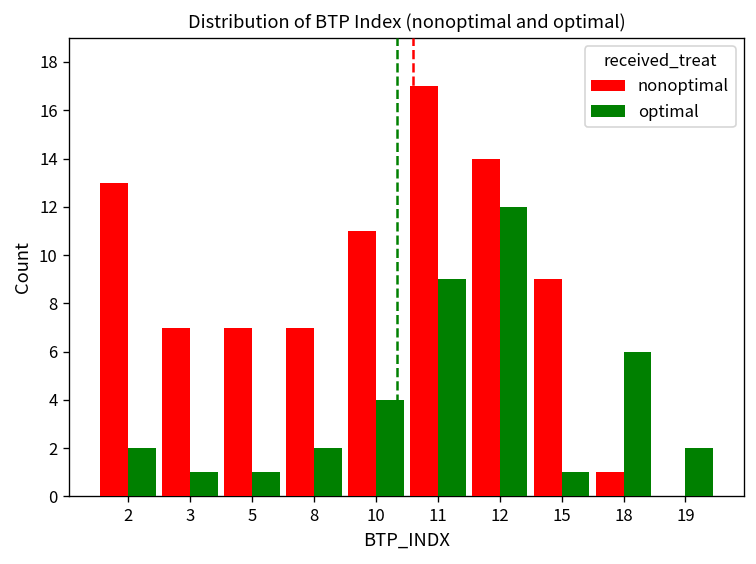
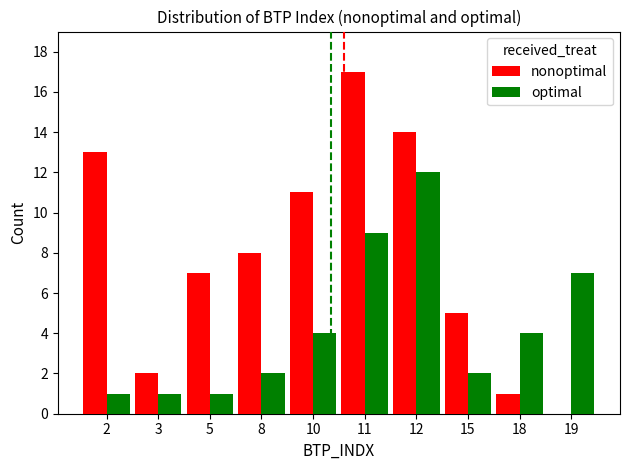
optimal, 2: 2 -> 1
nonoptimal, 3: 7 -> 2
nonoptimal, 8: 7 -> 8
nonoptimal, 15: 9 -> 5
optimal, 15: 1 -> 2
optimal, 18: 6 -> 4
optimal, 19: 2 -> 7
